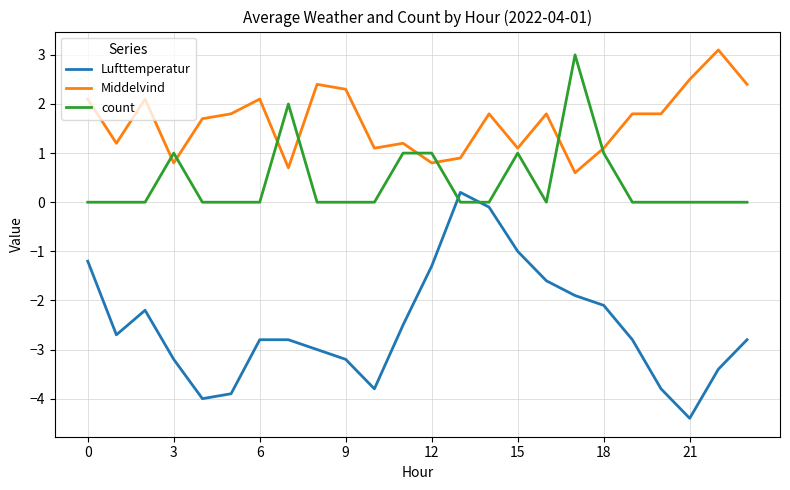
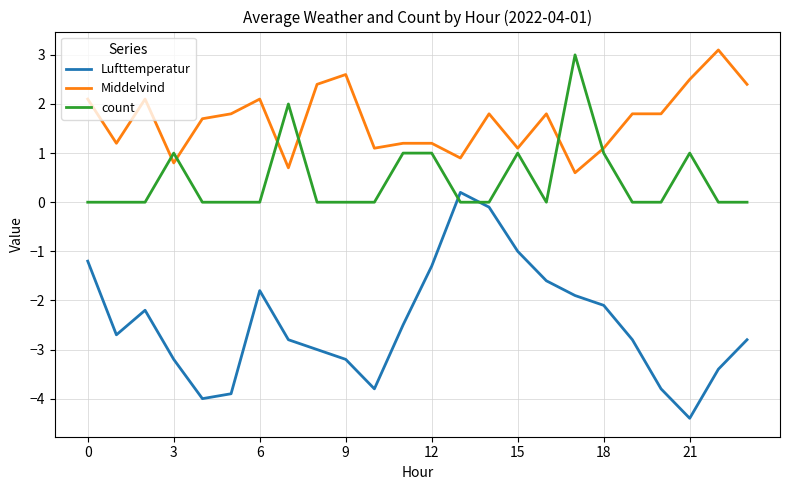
Lufttemperatur, 6: -2.8 -> -1.8
Middelvind, 9: 2.3 -> 2.6
Middelvind, 12: 0.8 -> 1.2
count, 21: 0 -> 1
